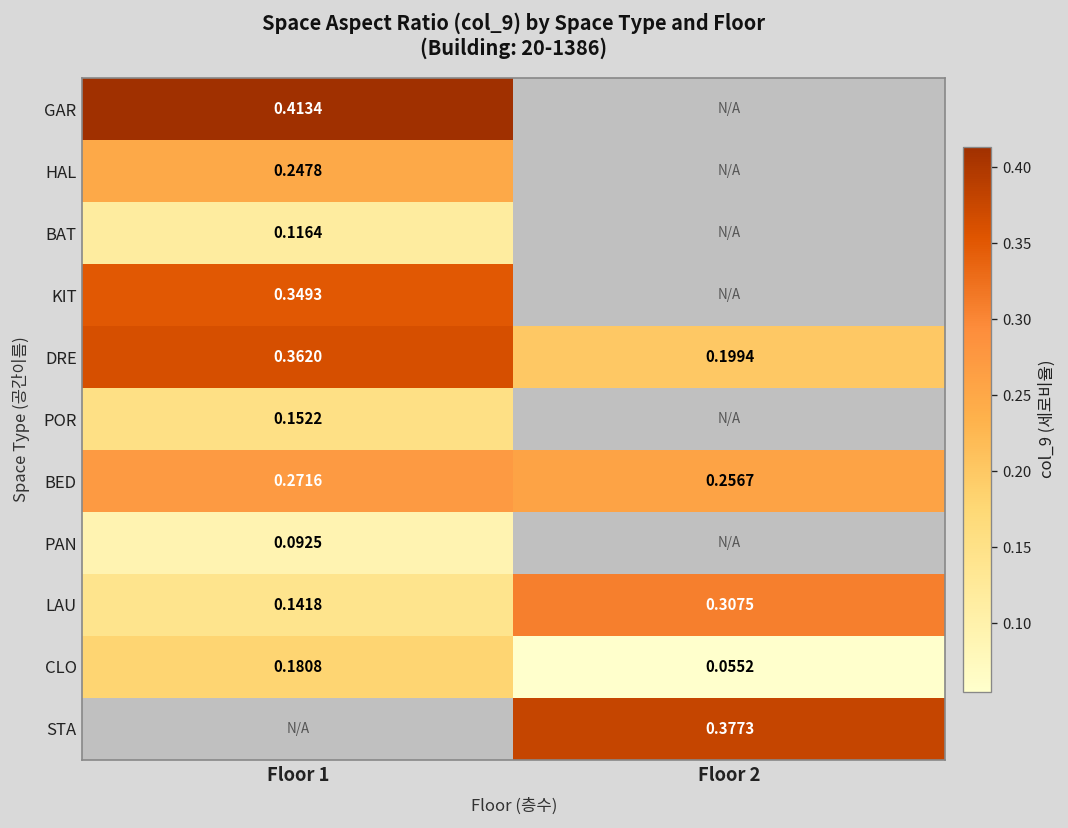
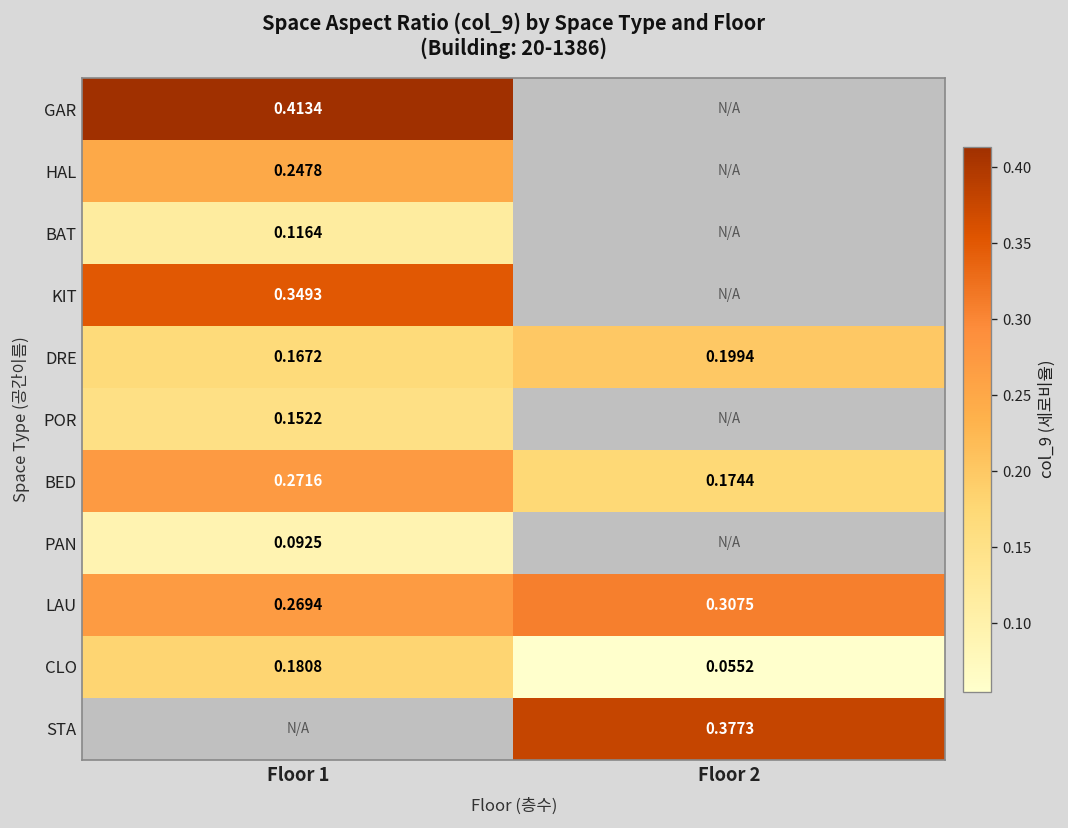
DRE, Floor 1: 0.3620 -> 0.1672
BED, Floor 2: 0.2567 -> 0.1744
LAU, Floor 1: 0.1418 -> 0.2694
